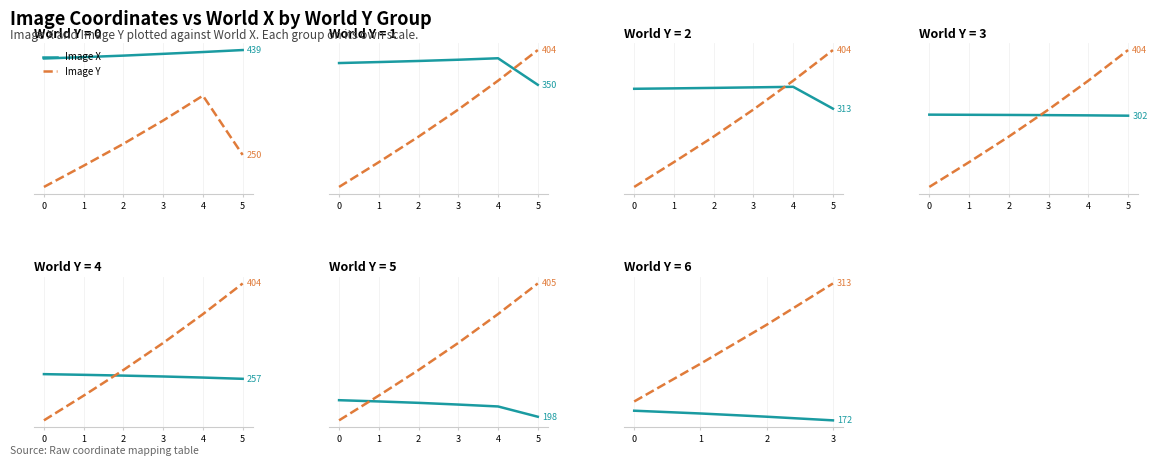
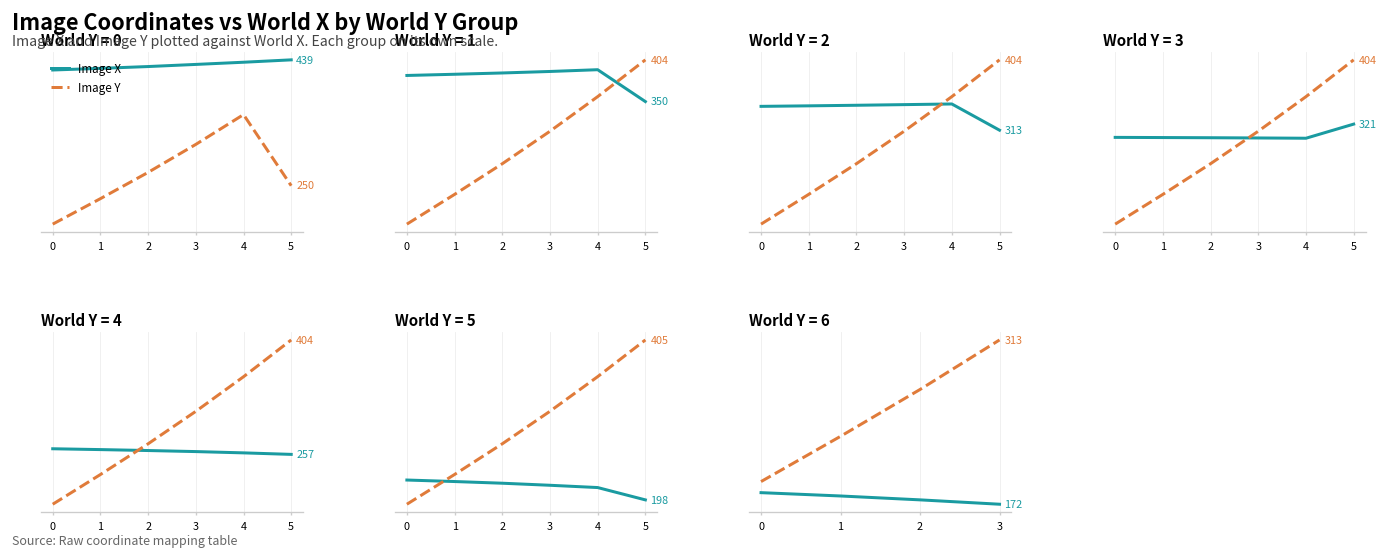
World Y = 3, Image X, 5: 302 -> 321
